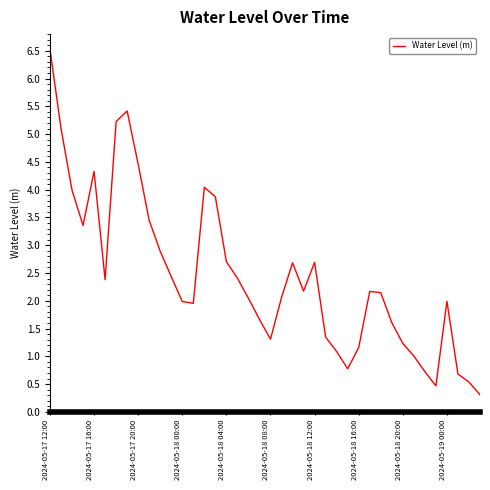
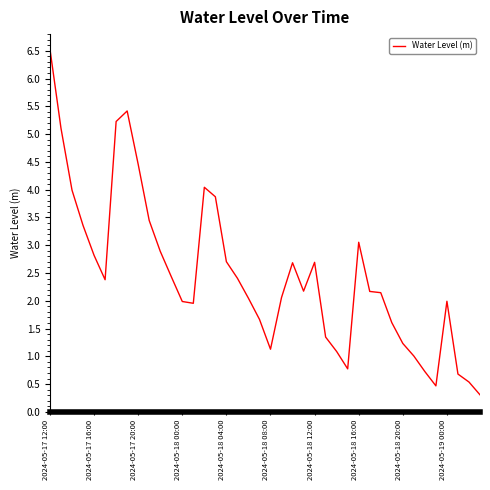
2024-05-17 16:00: 4.3 -> 2.8
2024-05-18 08:00: 1.3 -> 1.1
2024-05-18 16:00: 1.2 -> 3.1
